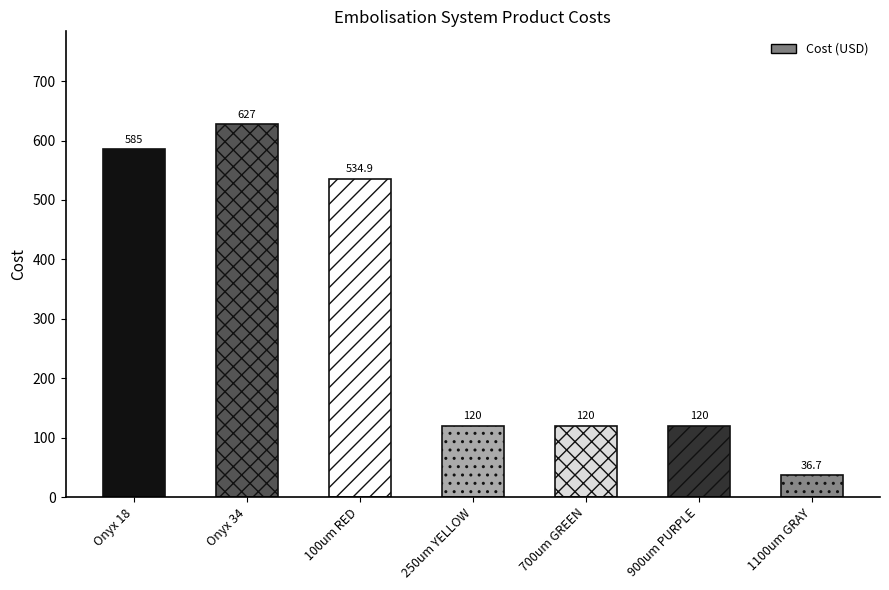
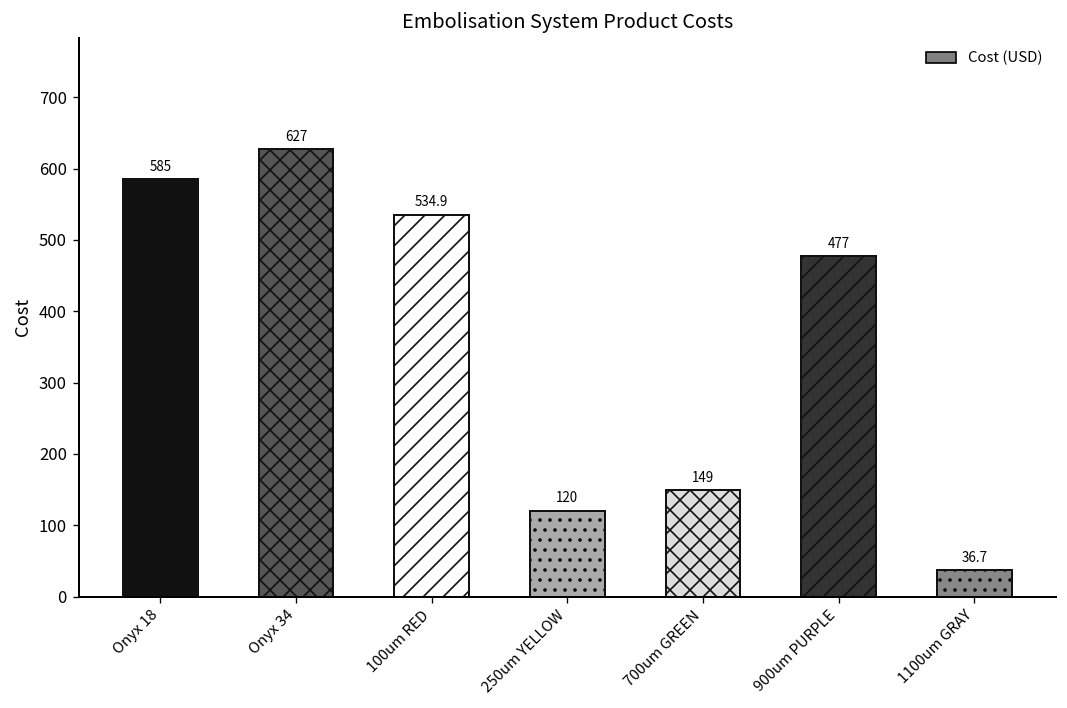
700um GREEN: 120 -> 149
900um PURPLE: 120 -> 477
